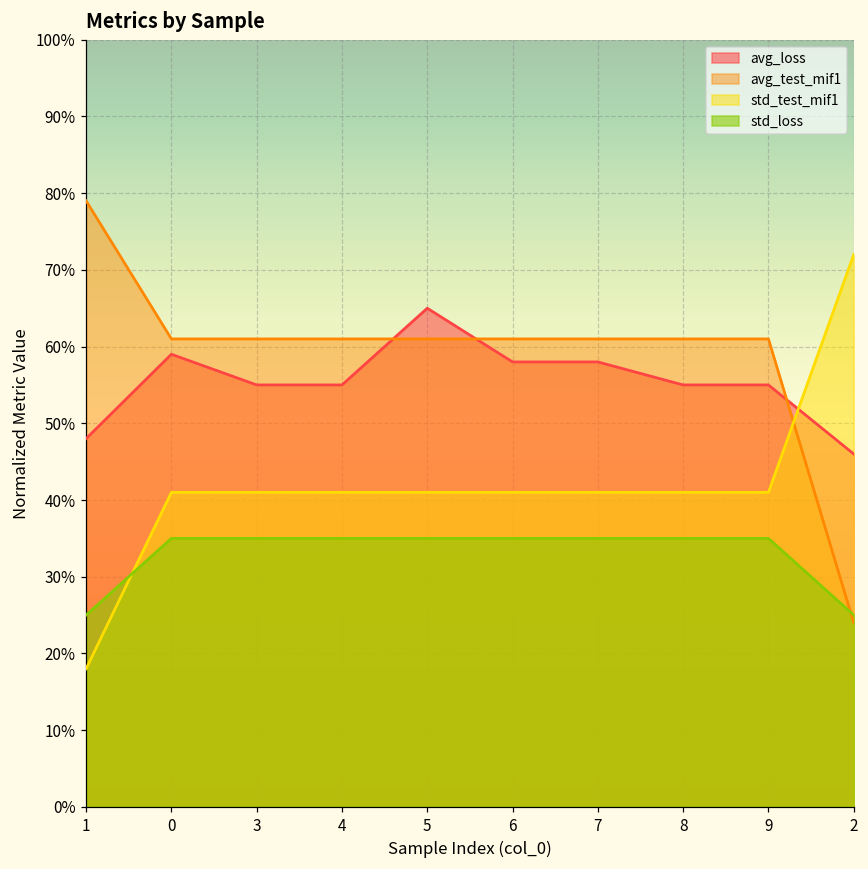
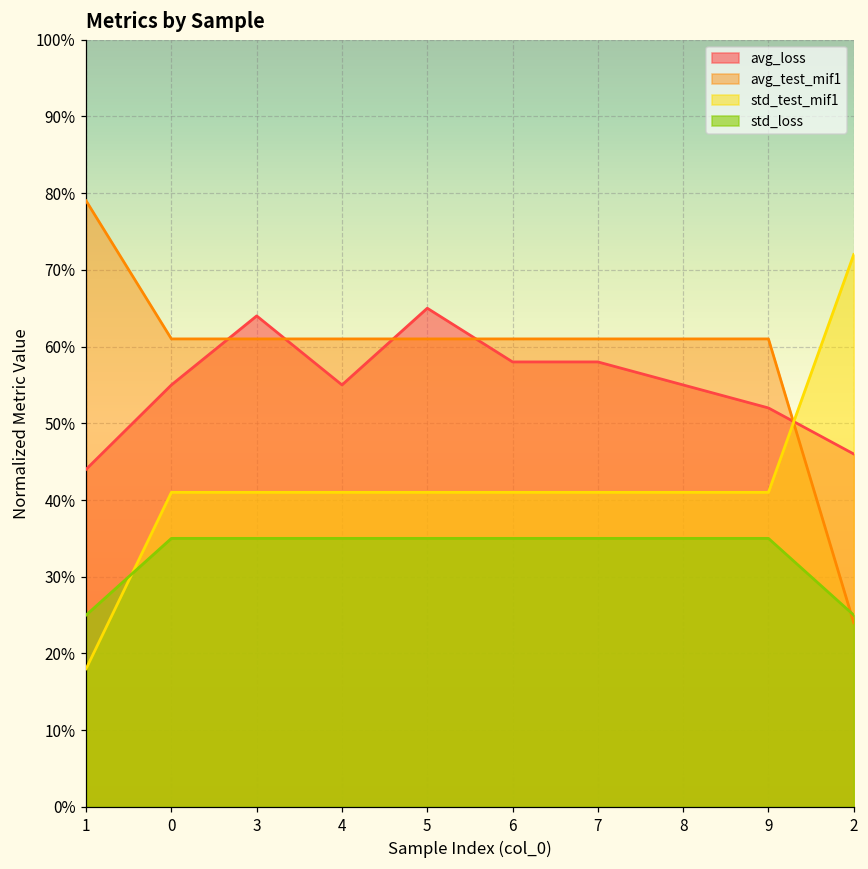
avg_loss, 1: 48% -> 44%
avg_loss, 0: 59% -> 55%
avg_loss, 3: 55% -> 64%
avg_loss, 9: 55% -> 52%
